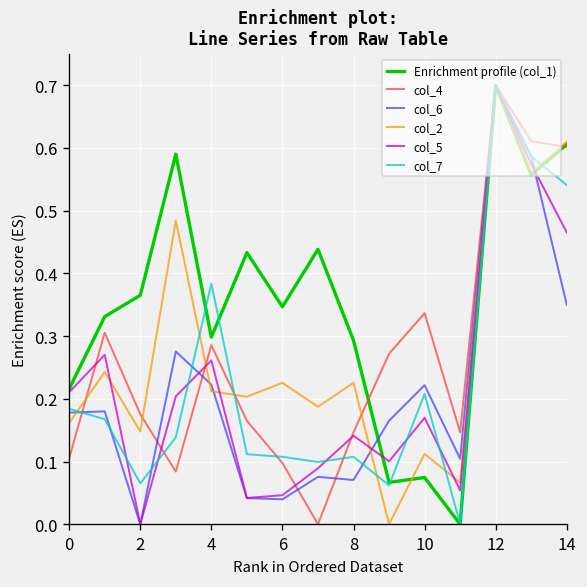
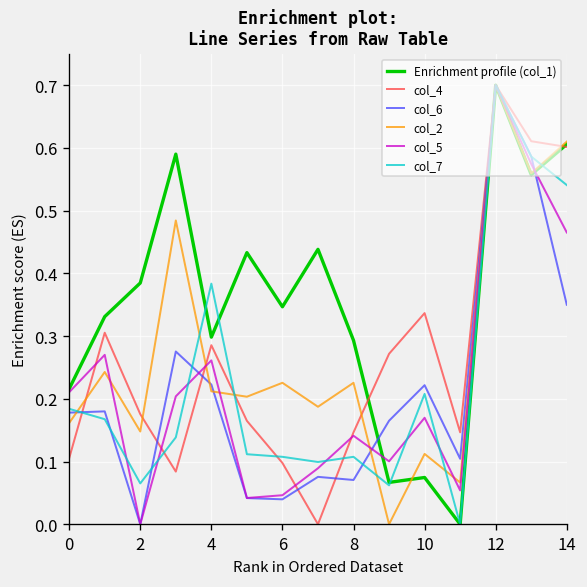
Enrichment profile (col_1), 2: 0.37 -> 0.38
